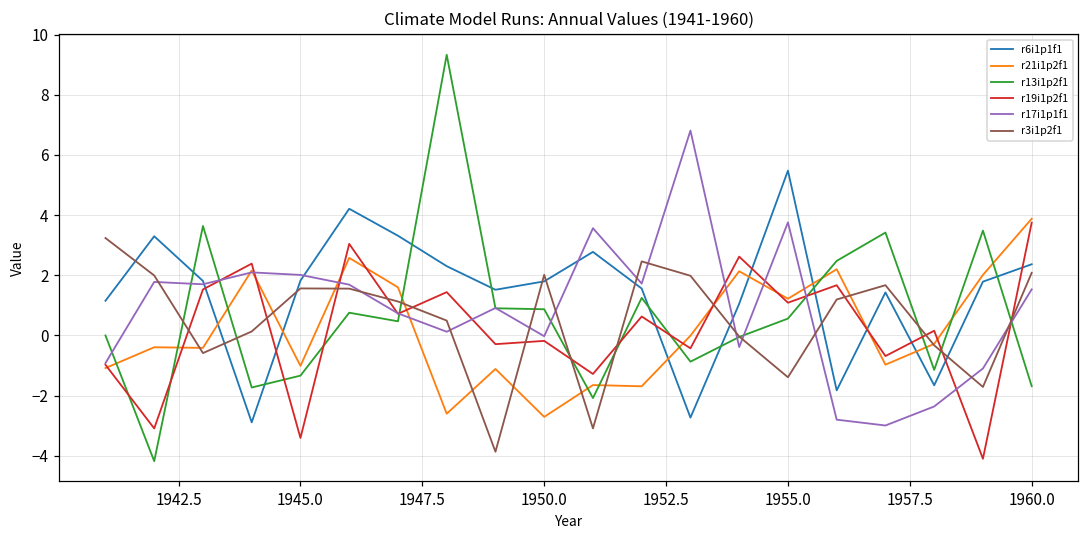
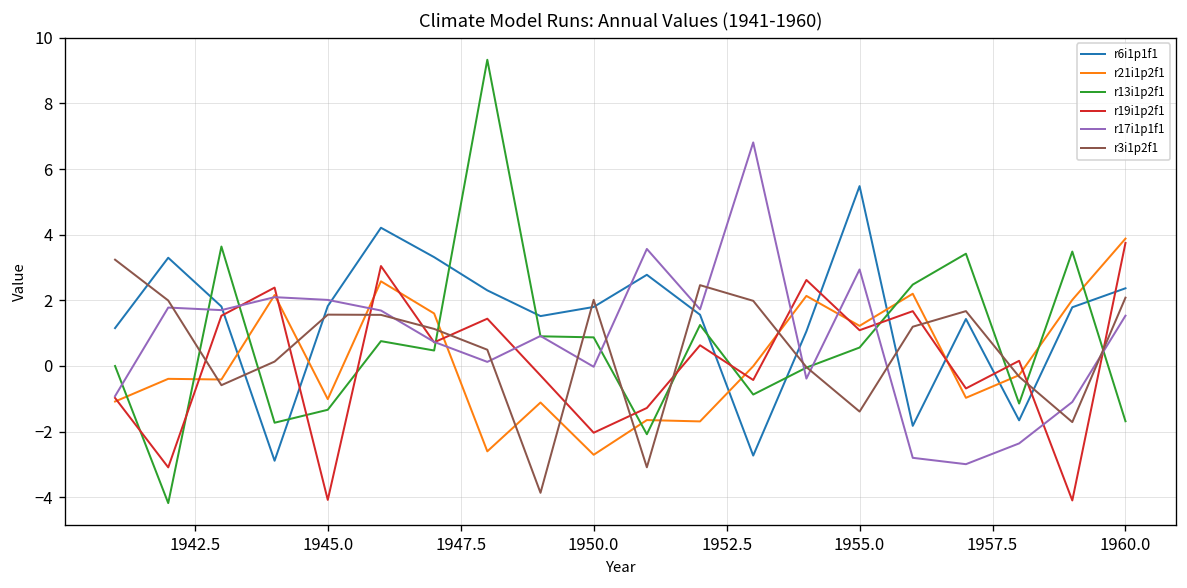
r19i1p2f1, 1945.0: -3.4 -> -4.1
r19i1p2f1, 1950.0: -0.2 -> -2.0
r17i1p1f1, 1955.0: 3.8 -> 2.9
